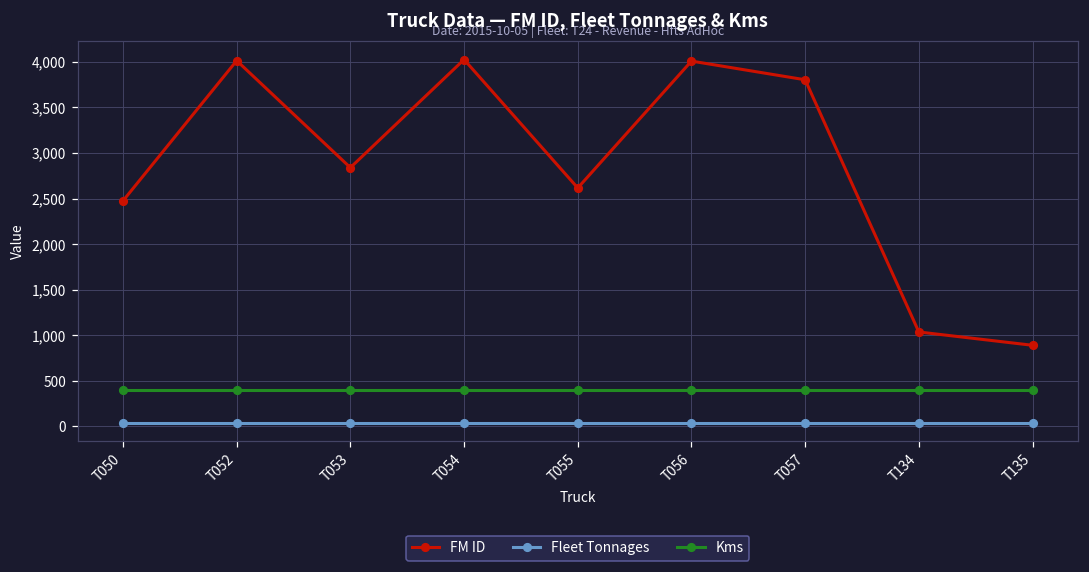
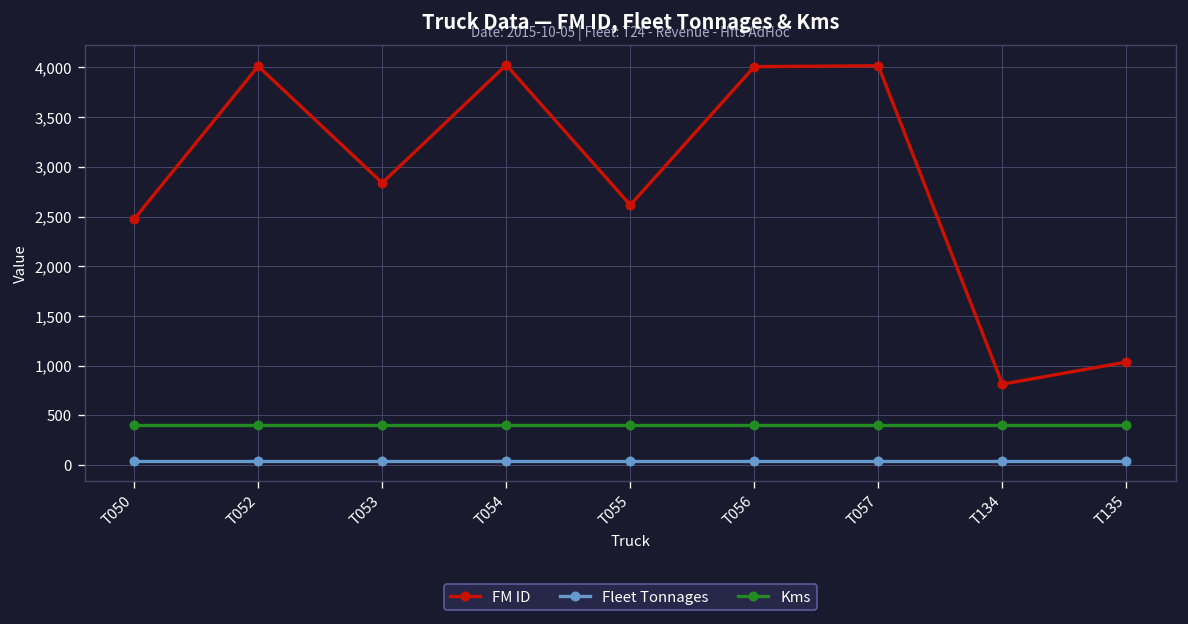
FM ID, T057: 3,800 -> 4,000
FM ID, T134: 1,000 -> 800
FM ID, T135: 900 -> 1,000
